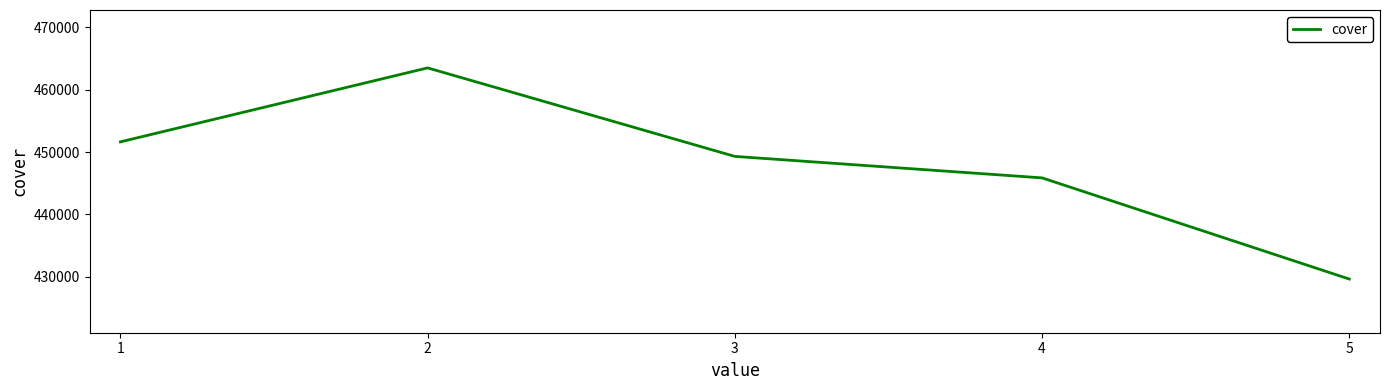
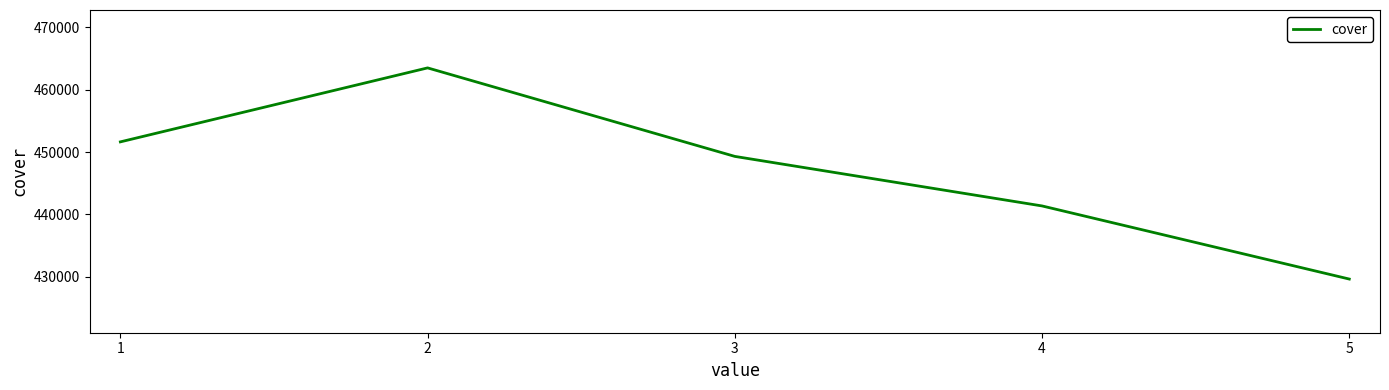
4: 446000 -> 441000
